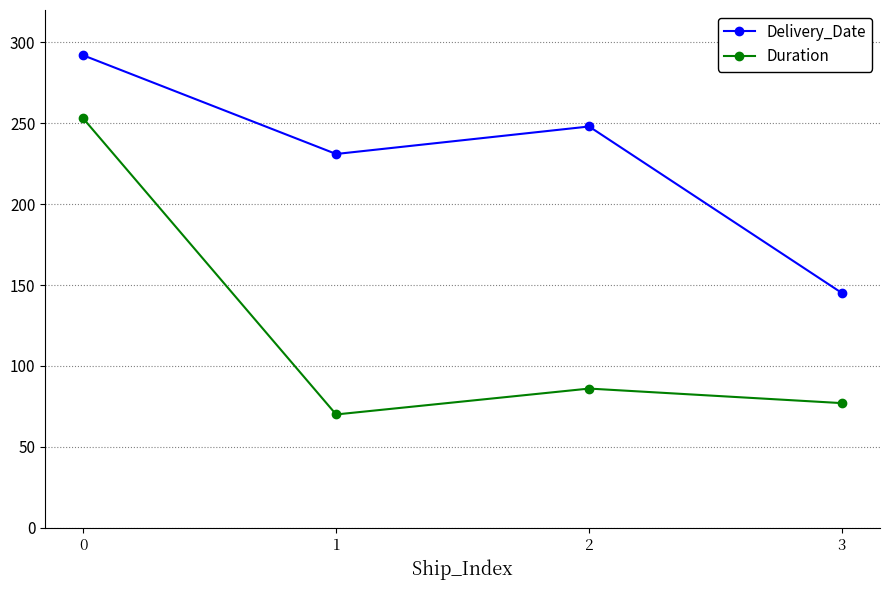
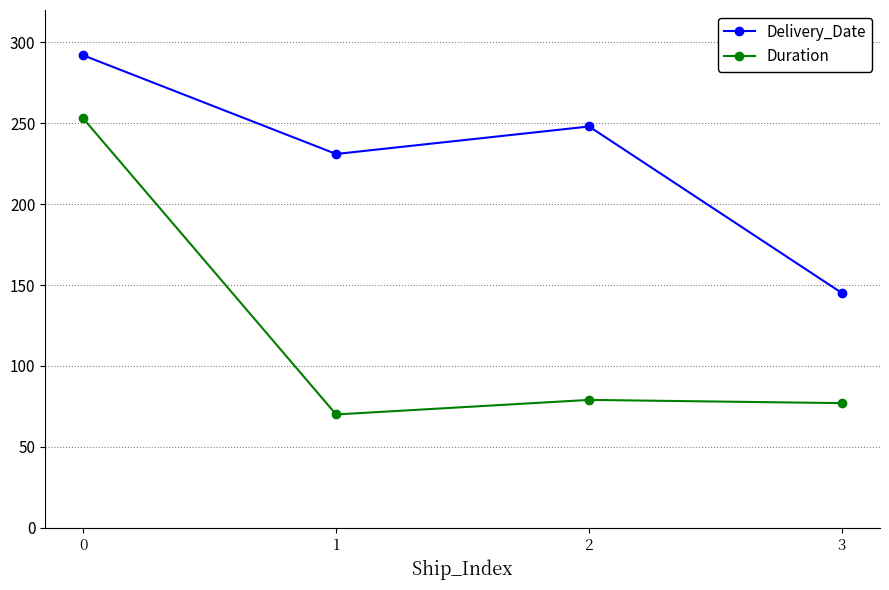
Duration, 2: 86 -> 79
